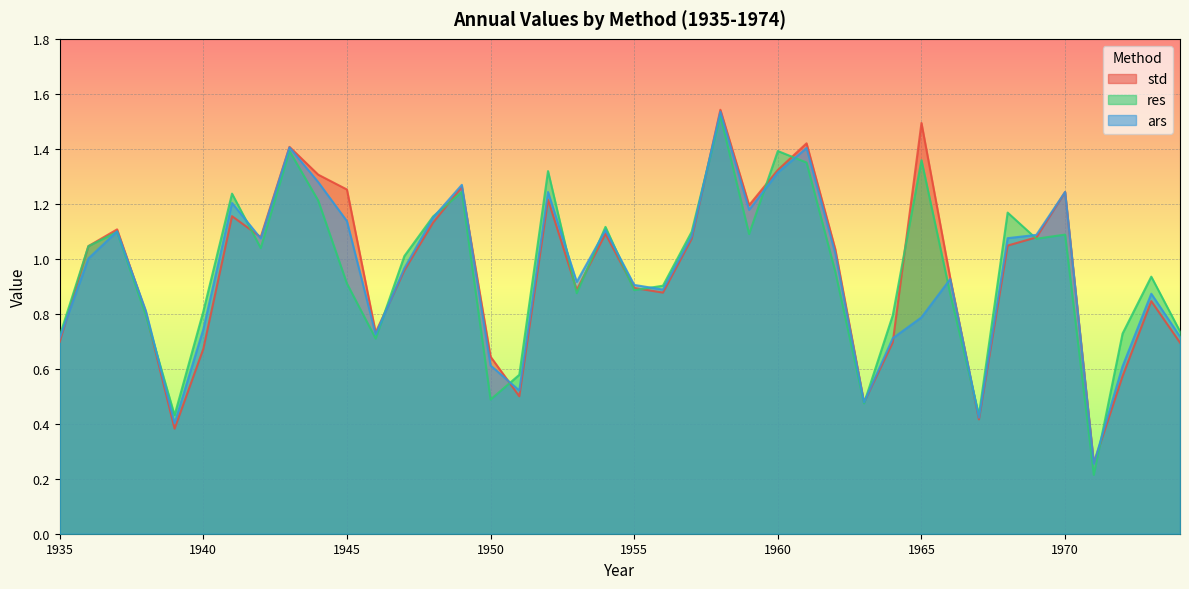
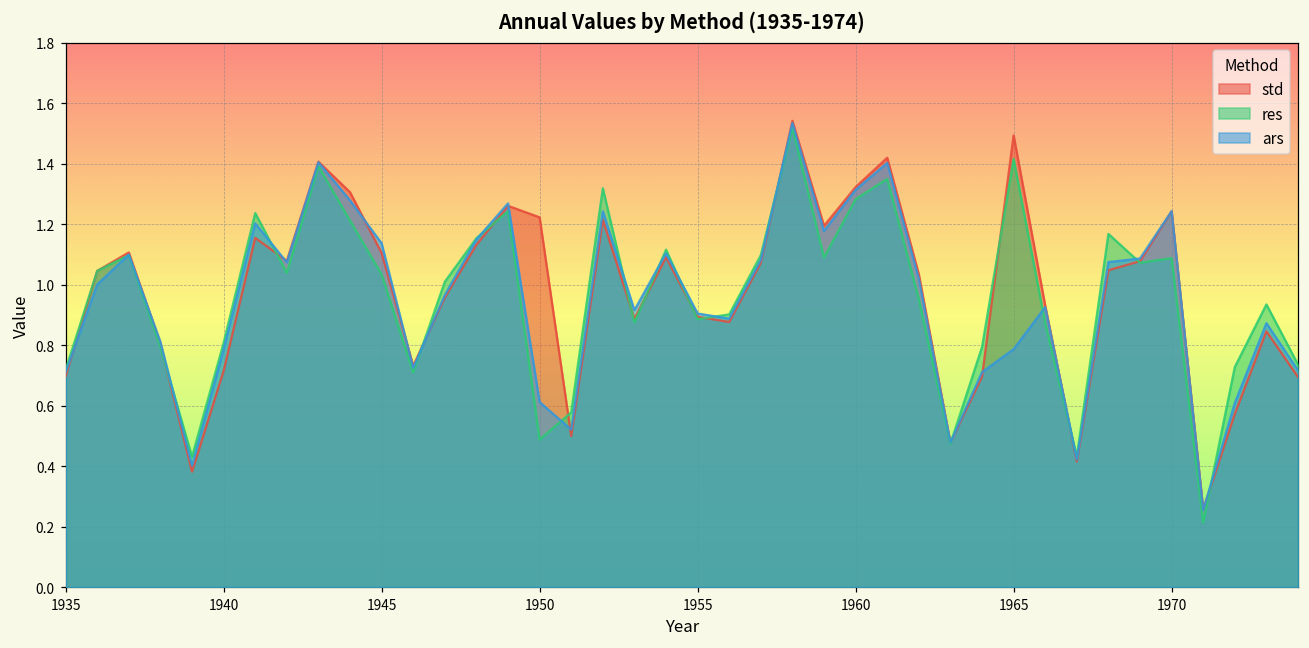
std, 1940: 0.67 -> 0.72
ars, 1940: 0.74 -> 0.79
std, 1945: 1.25 -> 1.11
res, 1945: 0.91 -> 1.03
std, 1950: 0.64 -> 1.22
res, 1960: 1.39 -> 1.28
res, 1965: 1.36 -> 1.42
